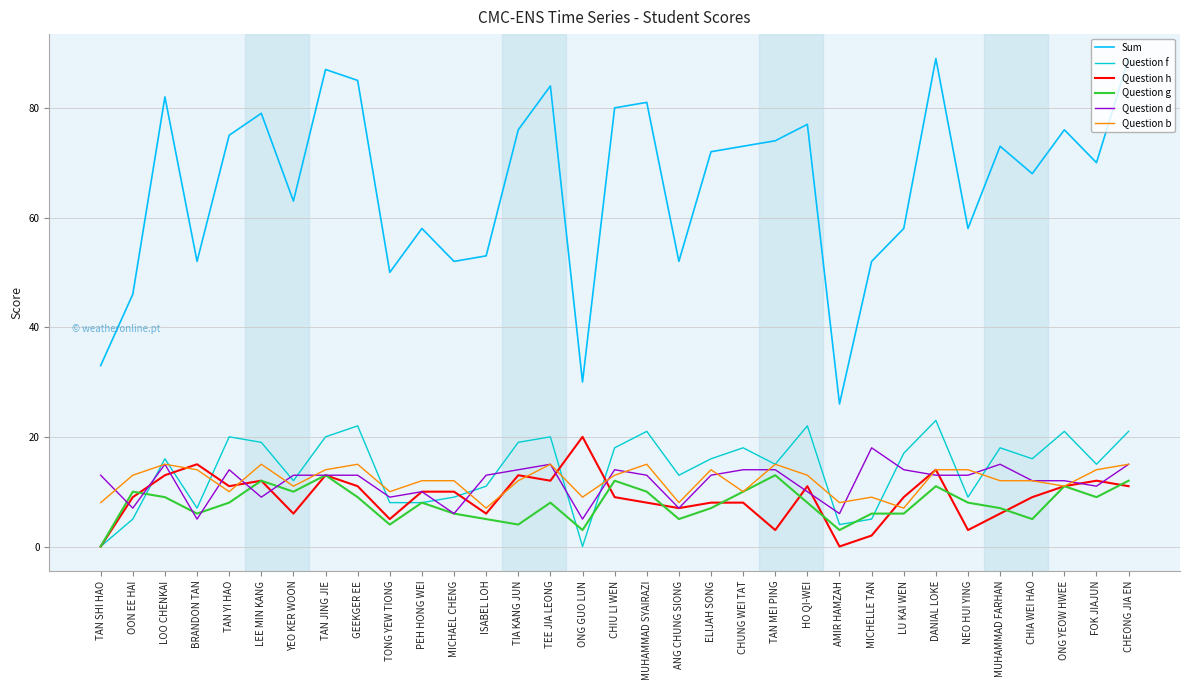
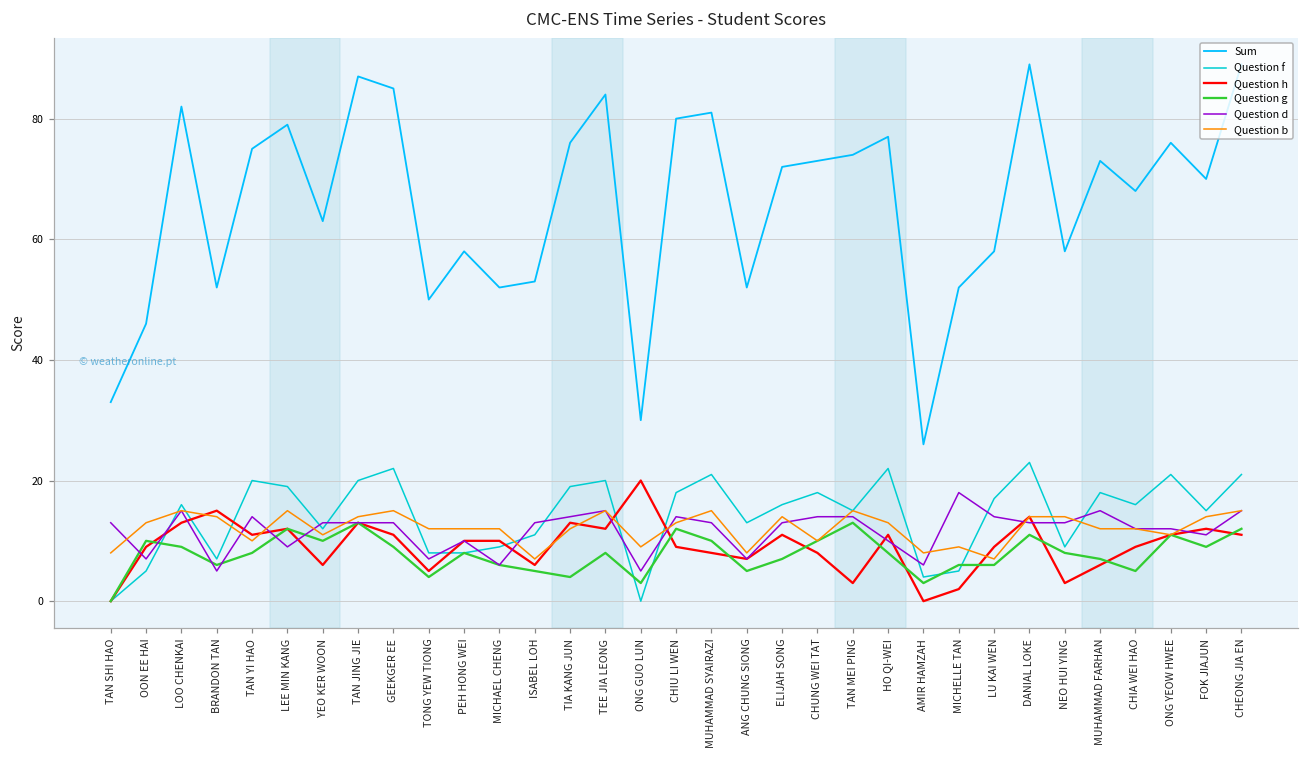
Question d, TONG YEW TIONG: 9 -> 7
Question b, TONG YEW TIONG: 10 -> 12
Question h, ELIJAH SONG: 8 -> 11
